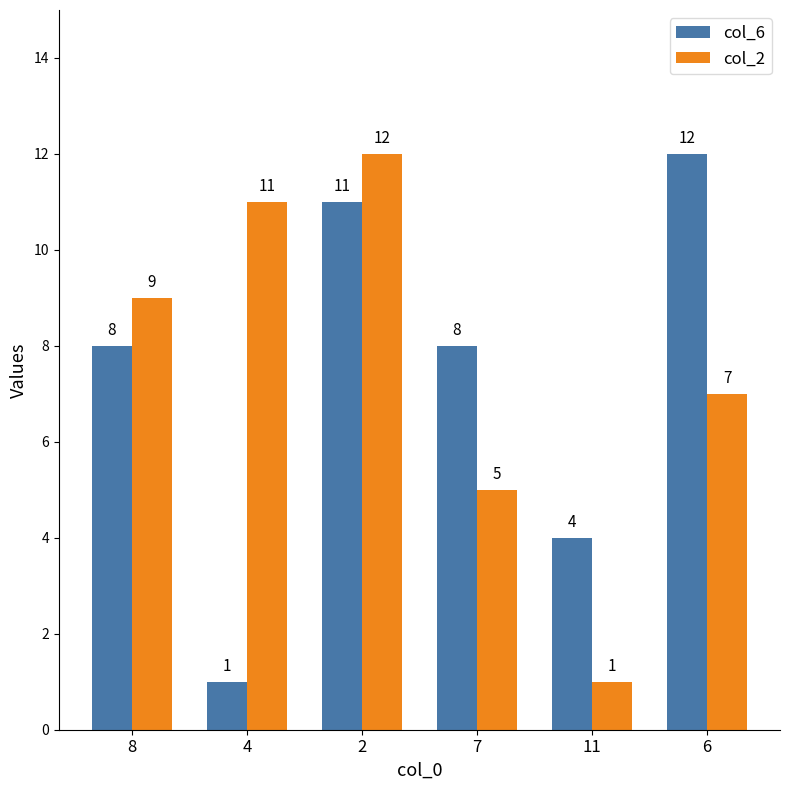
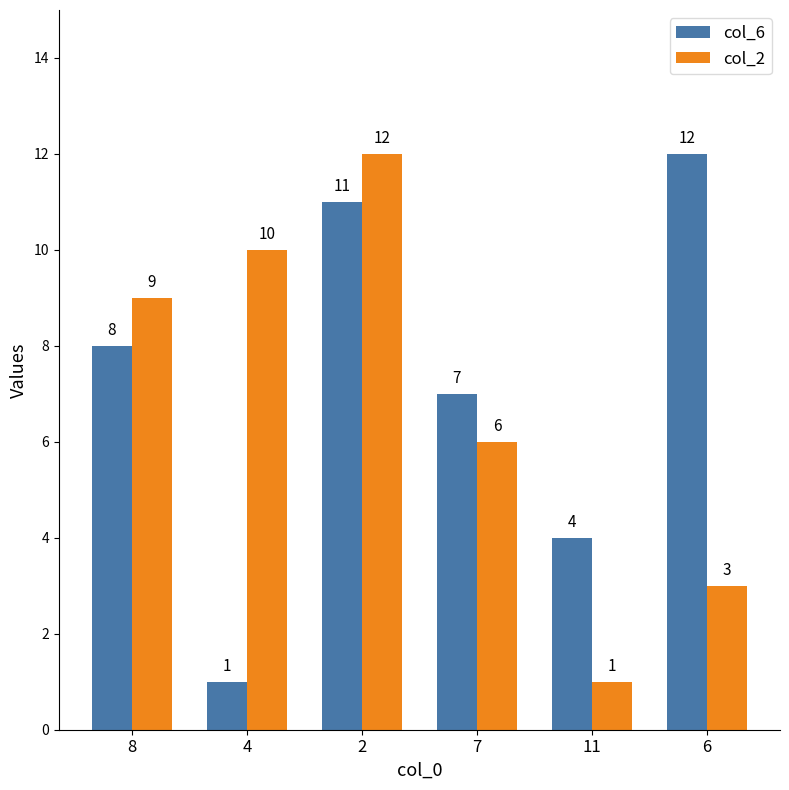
col_2, 4: 11 -> 10
col_6, 7: 8 -> 7
col_2, 7: 5 -> 6
col_2, 6: 7 -> 3
